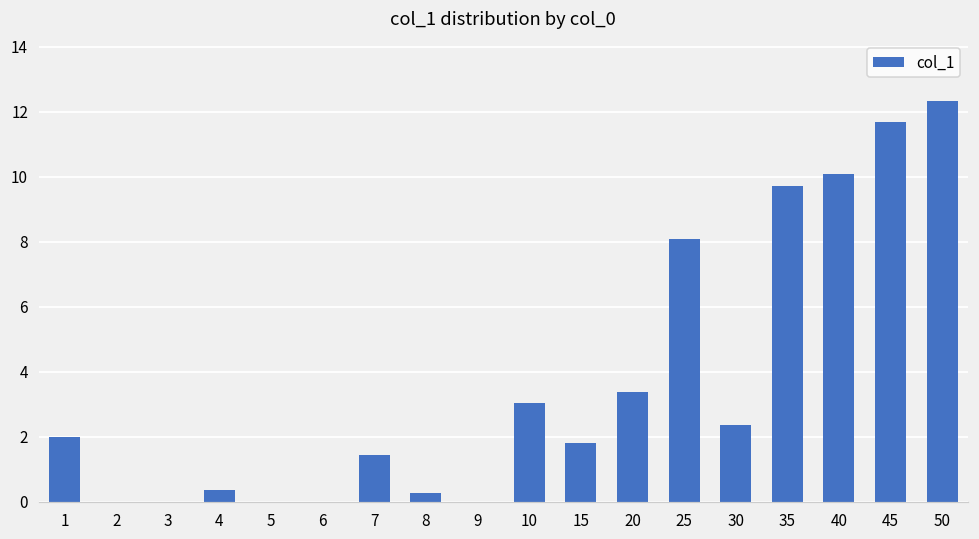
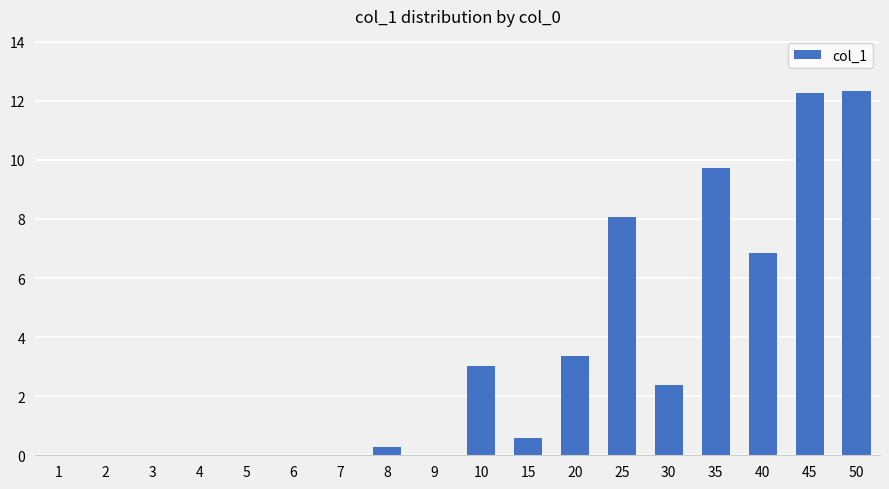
1: 2.0 -> 0.0
4: 0.4 -> 0.0
7: 1.5 -> 0.0
15: 1.8 -> 0.6
40: 10.1 -> 6.9
45: 11.7 -> 12.3
